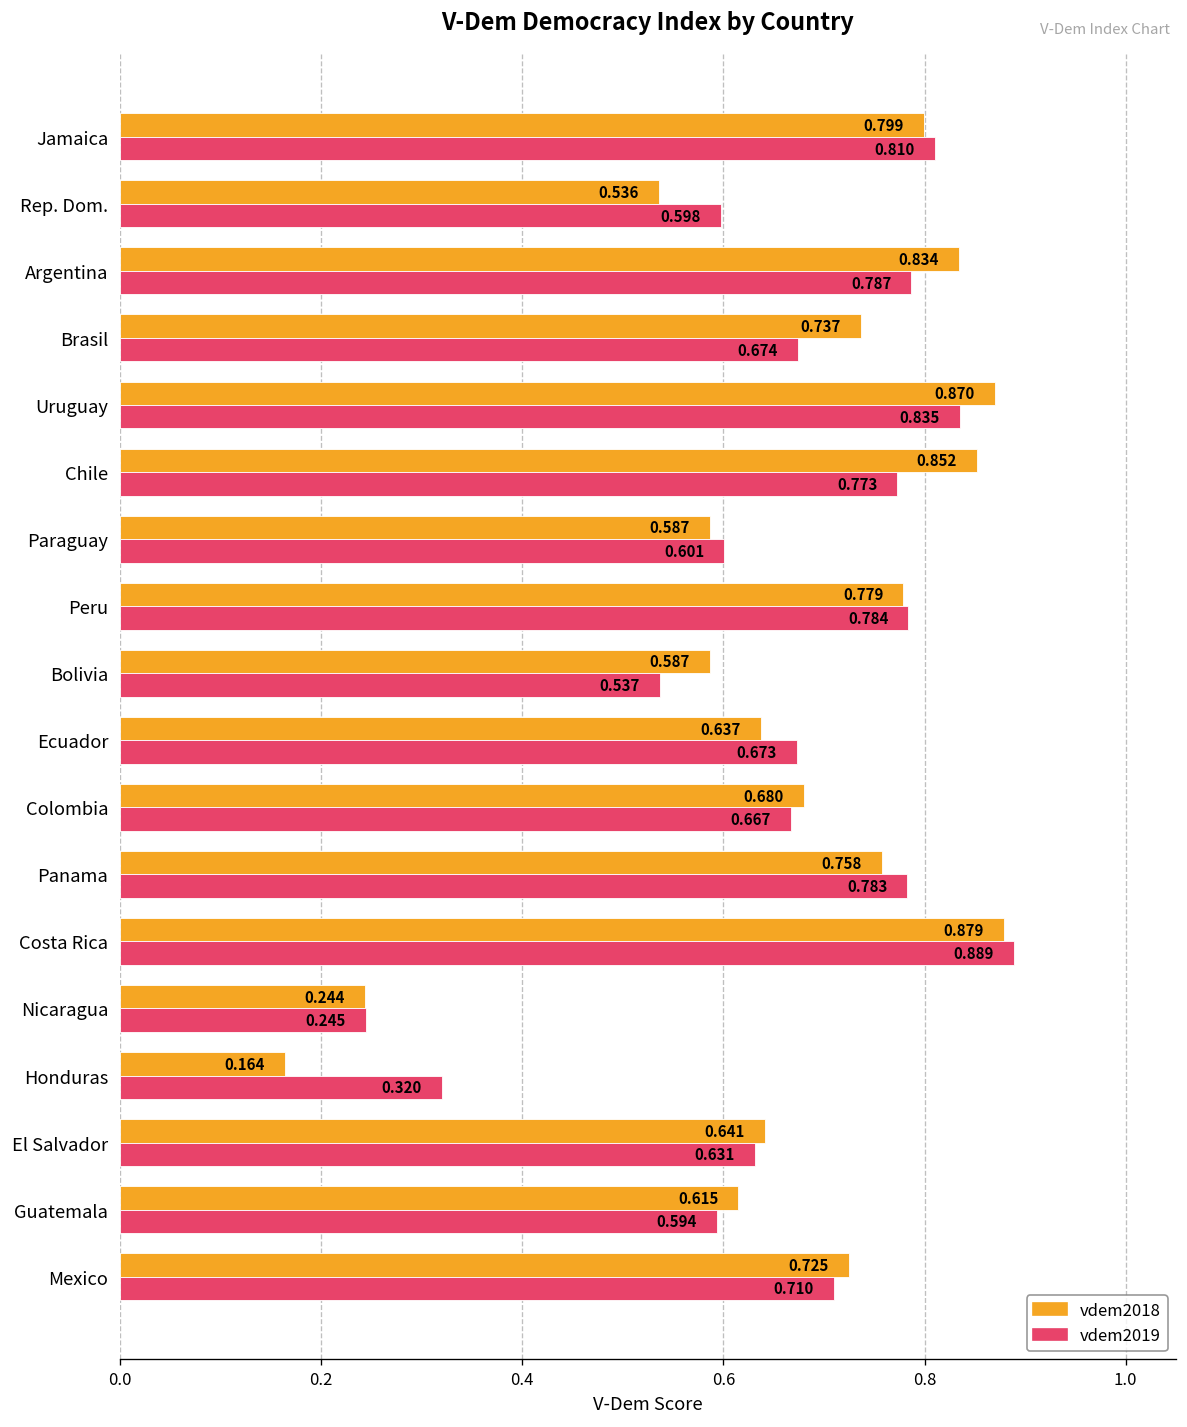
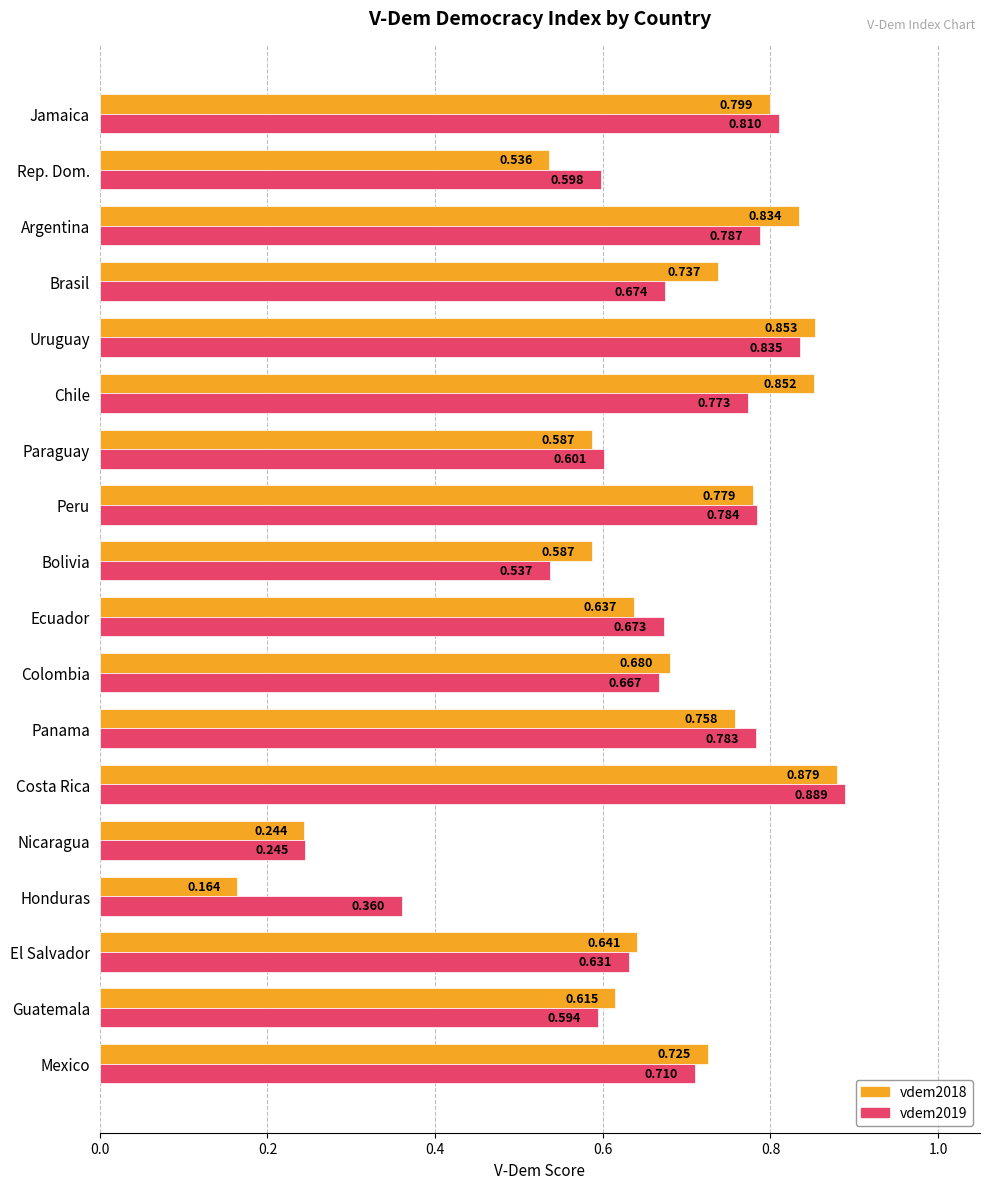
vdem2018, Uruguay: 0.870 -> 0.853
vdem2019, Honduras: 0.320 -> 0.360
